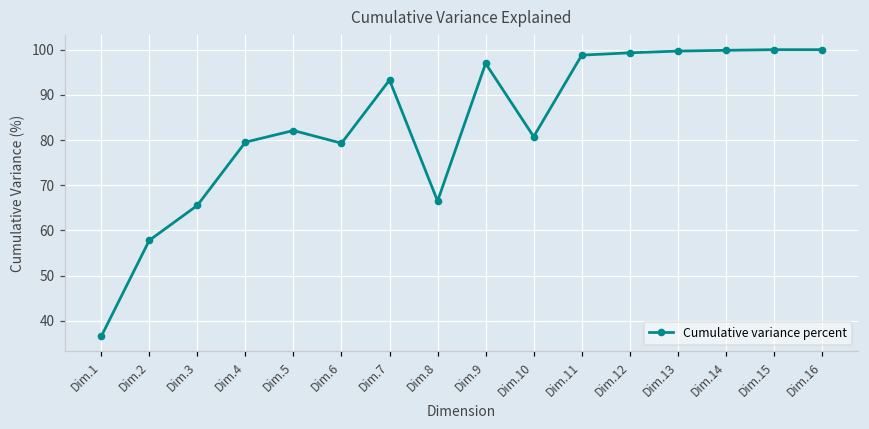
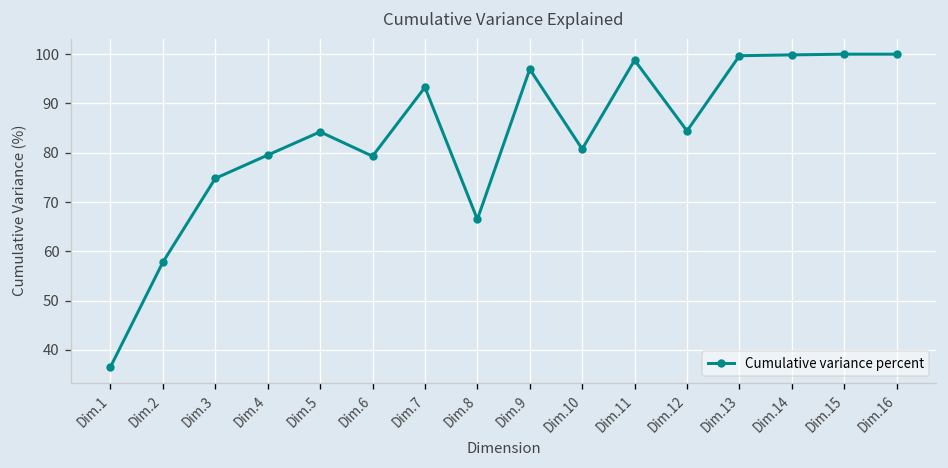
Dim.3: 66 -> 75
Dim.5: 82 -> 84
Dim.12: 99 -> 84
